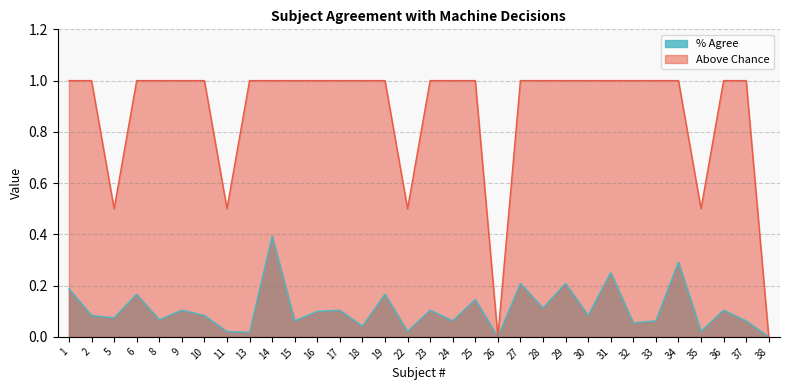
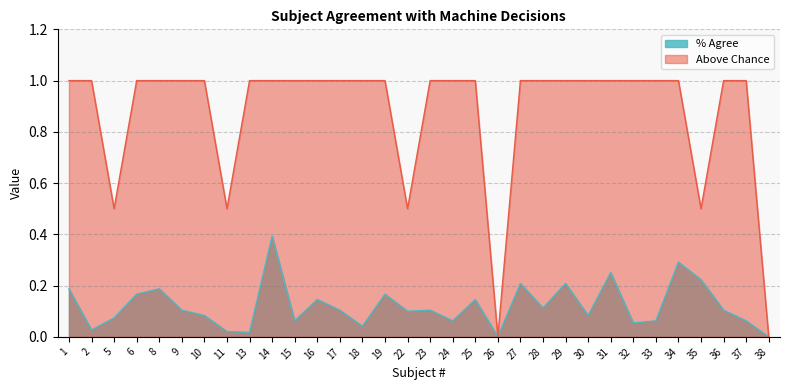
% Agree, 2: 0.08 -> 0.03
% Agree, 8: 0.07 -> 0.19
% Agree, 16: 0.10 -> 0.15
% Agree, 22: 0.02 -> 0.10
% Agree, 35: 0.02 -> 0.22
